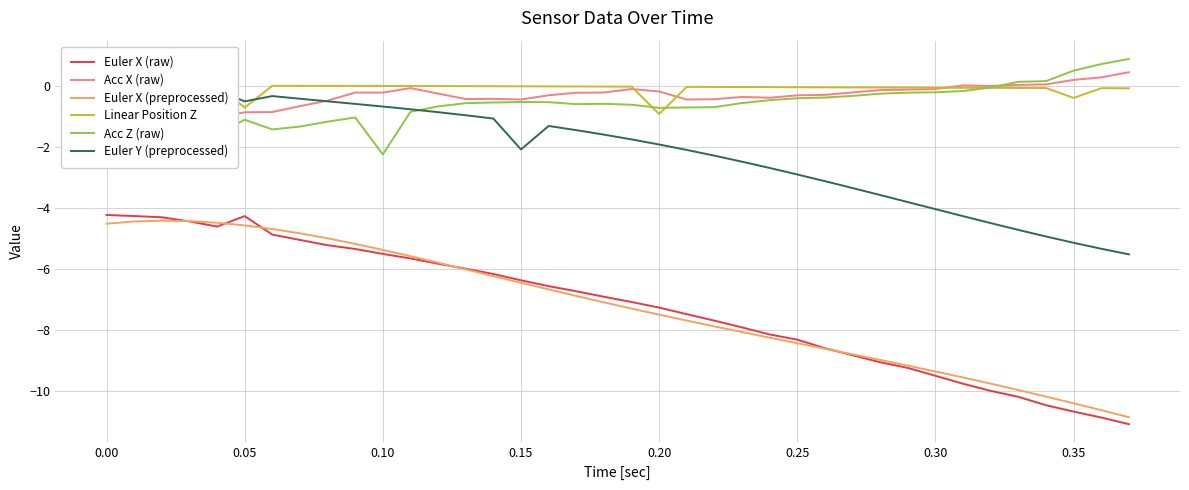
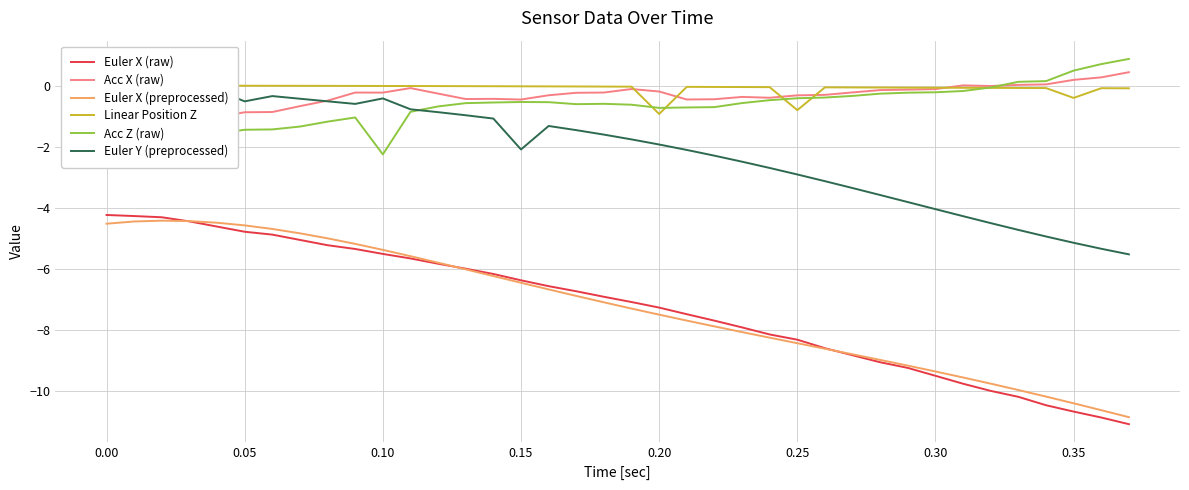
Euler X (raw), 0.05: -4.3 -> -4.8
Linear Position Z, 0.05: -0.7 -> 0.0
Acc Z (raw), 0.05: -1.1 -> -1.4
Euler Y (preprocessed), 0.10: -0.7 -> -0.4
Linear Position Z, 0.25: -0.1 -> -0.8
